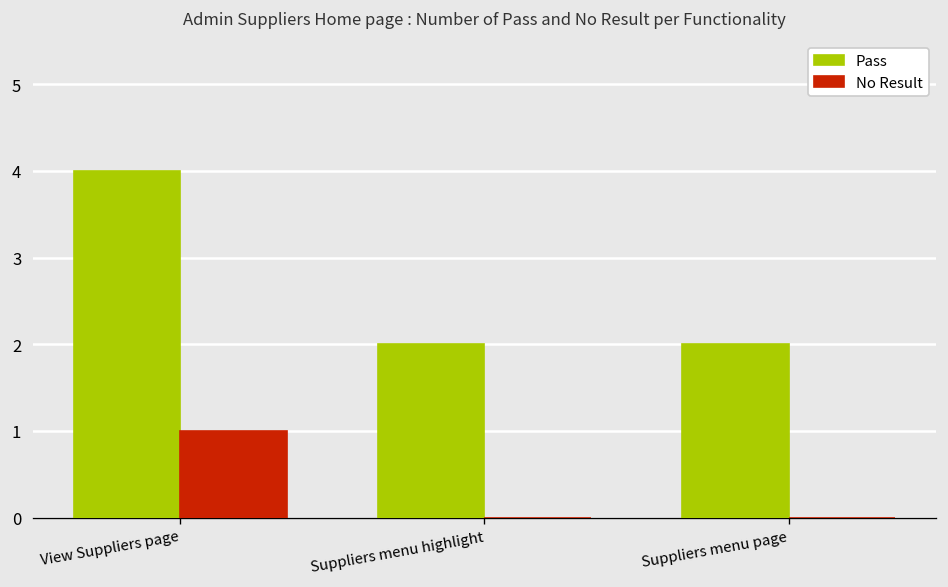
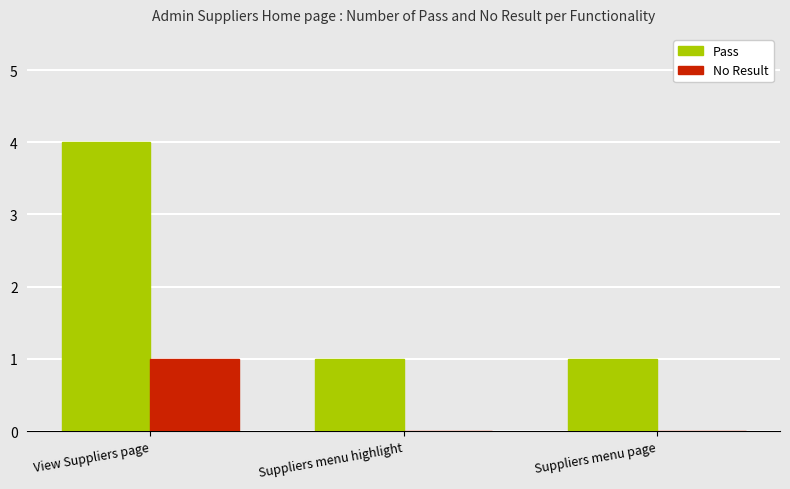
Pass, Suppliers menu highlight: 2 -> 1
Pass, Suppliers menu page: 2 -> 1
